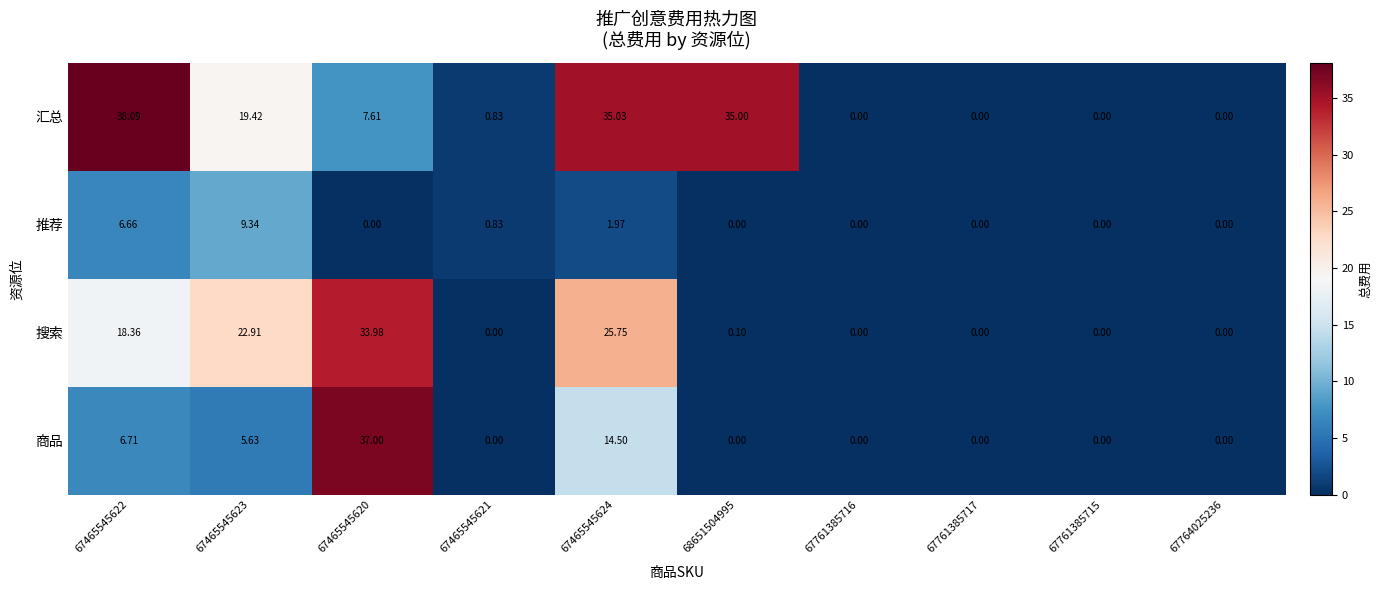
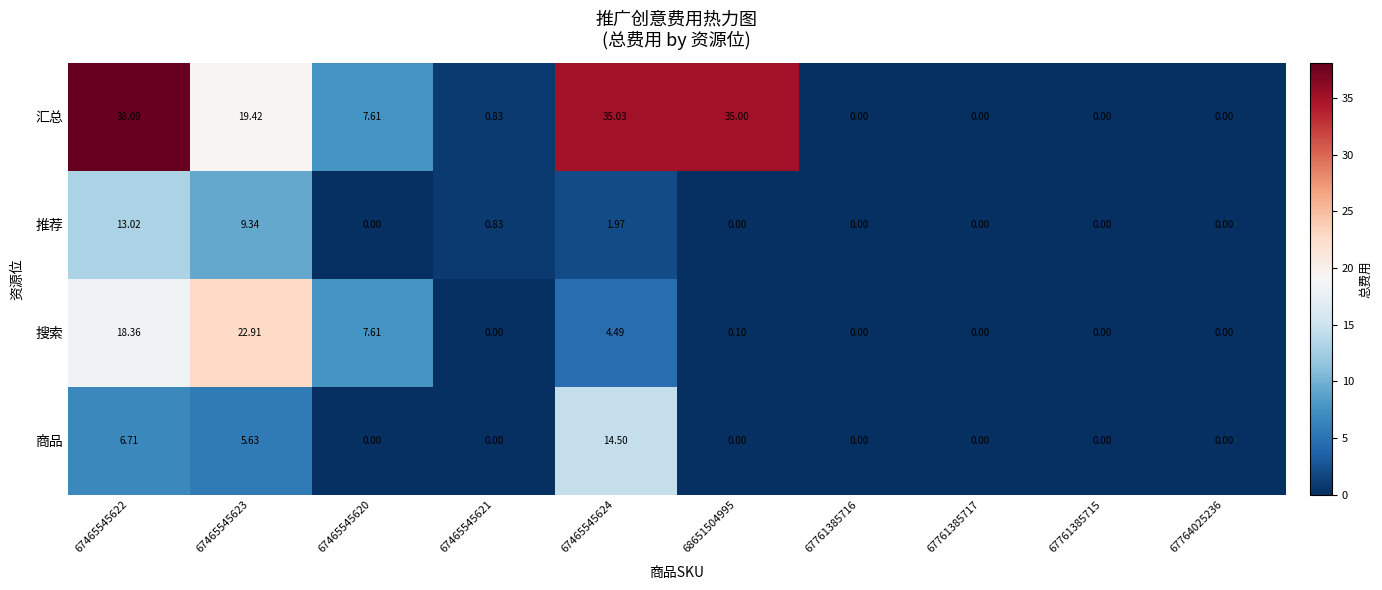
推荐, 67465545622: 6.66 -> 13.02
搜索, 67465545620: 33.98 -> 7.61
搜索, 67465545624: 25.75 -> 4.49
商品, 67465545620: 37.00 -> 0.00
